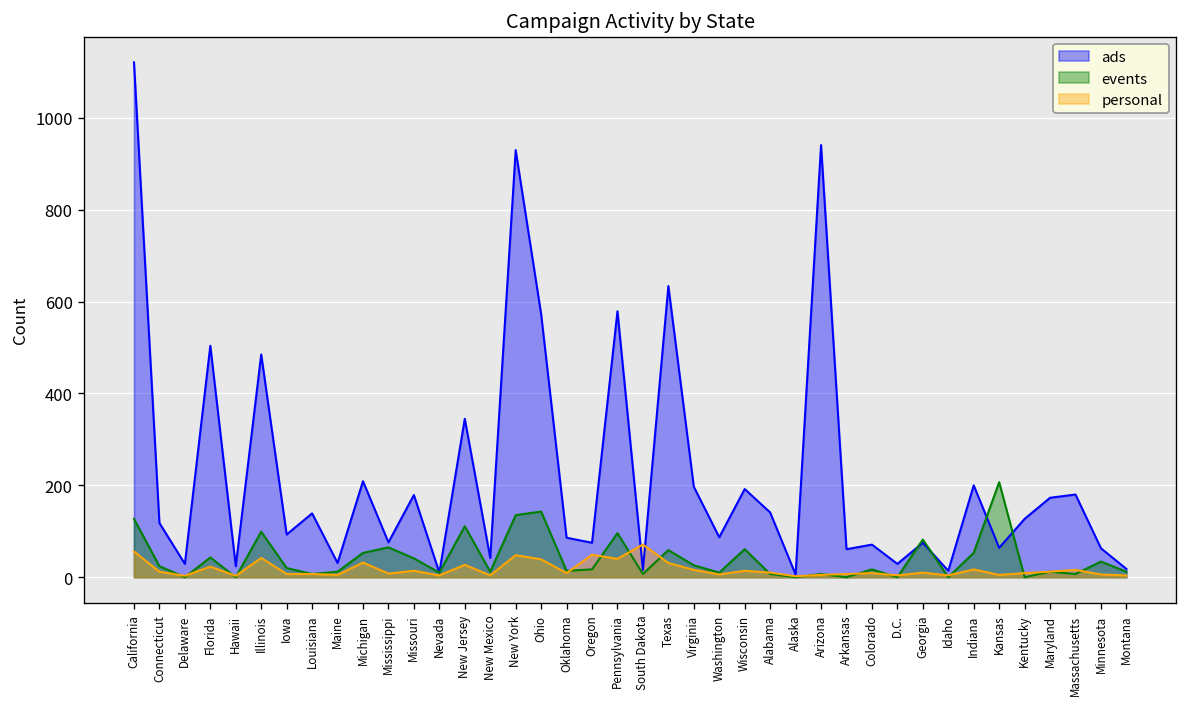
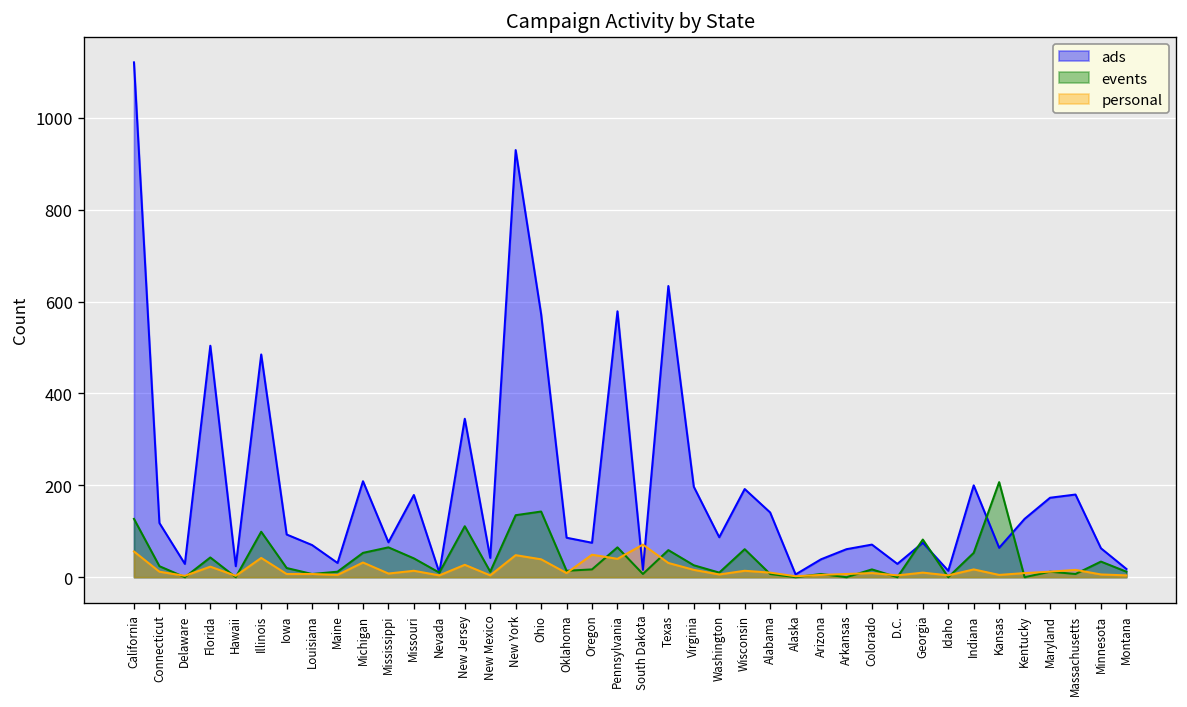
ads, Louisiana: 140 -> 70
events, Pennsylvania: 100 -> 70
ads, Arizona: 940 -> 40
